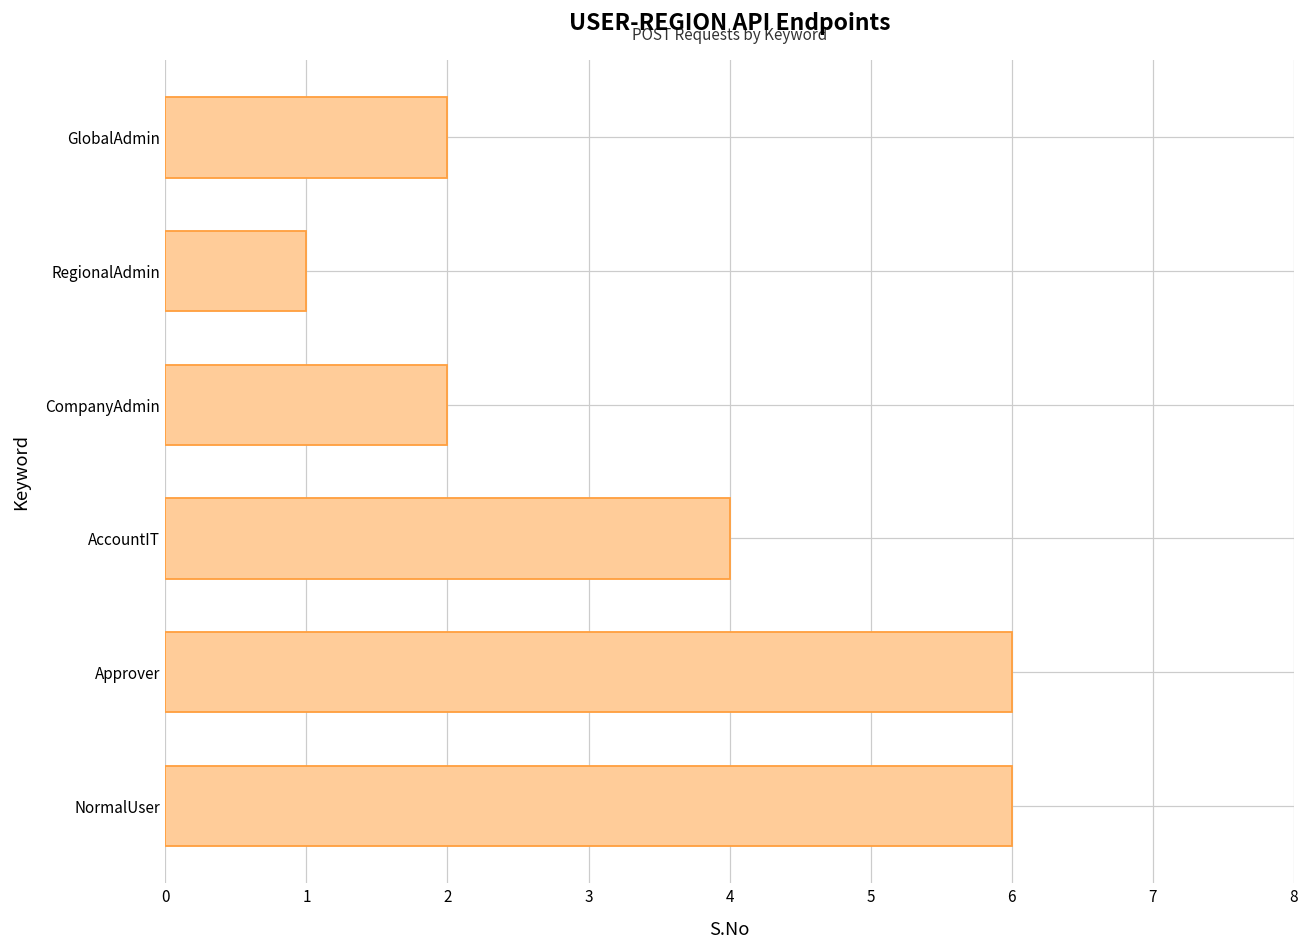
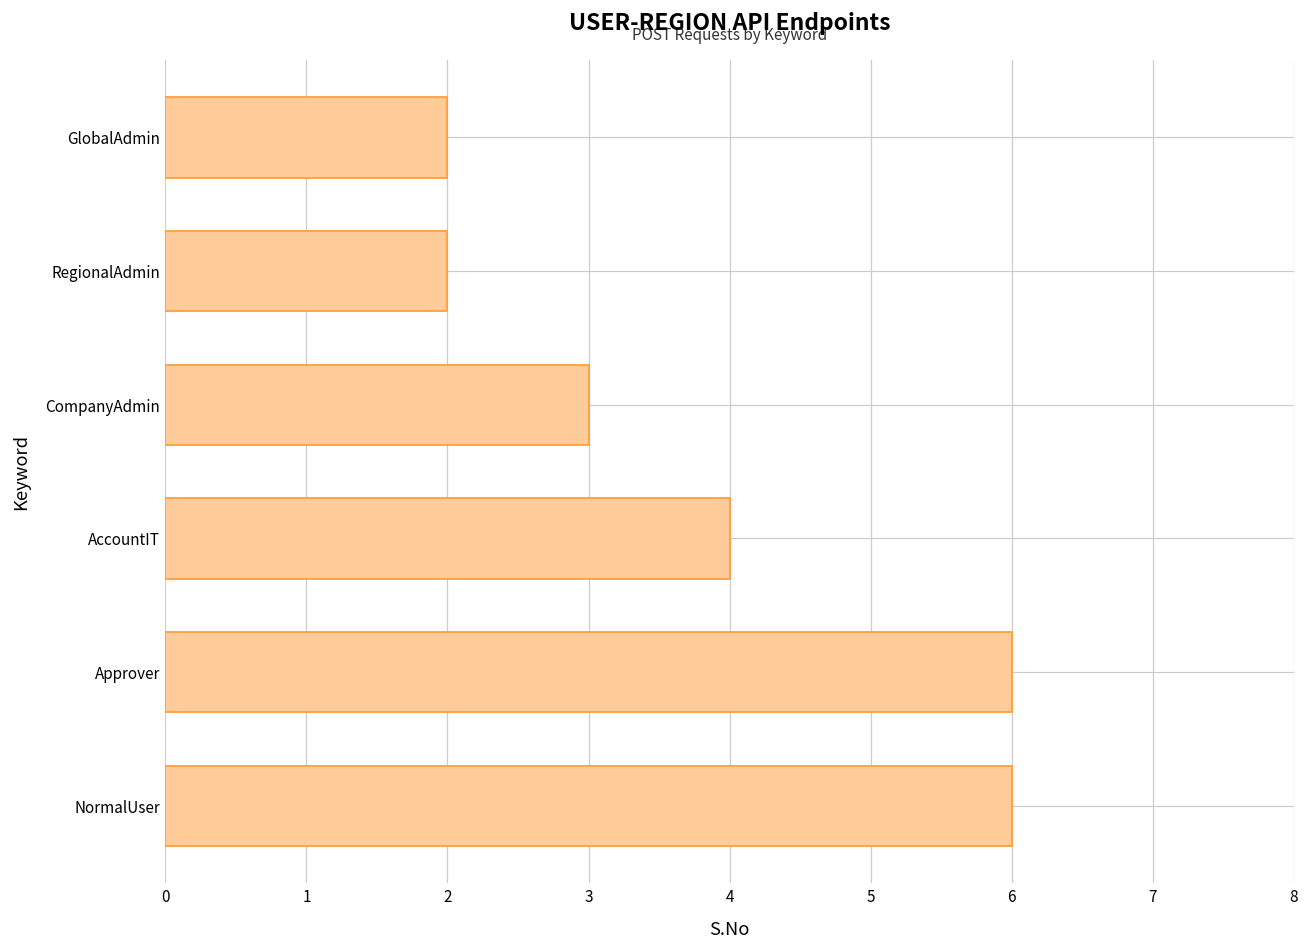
RegionalAdmin: 1 -> 2
CompanyAdmin: 2 -> 3
